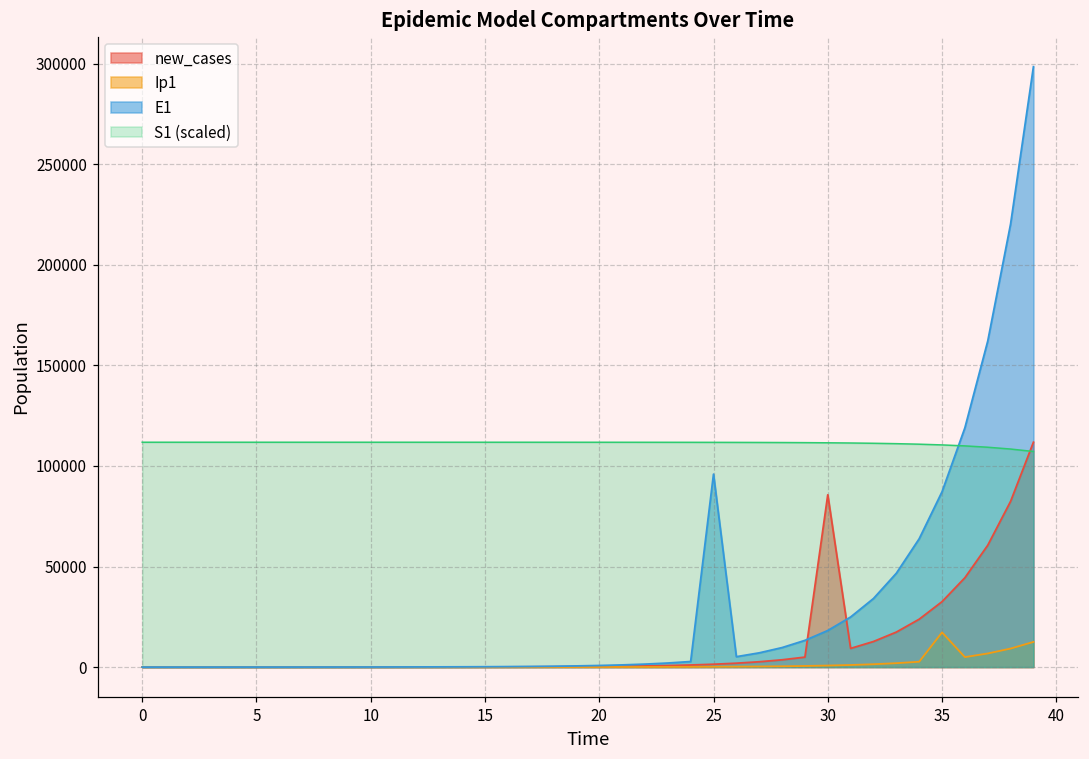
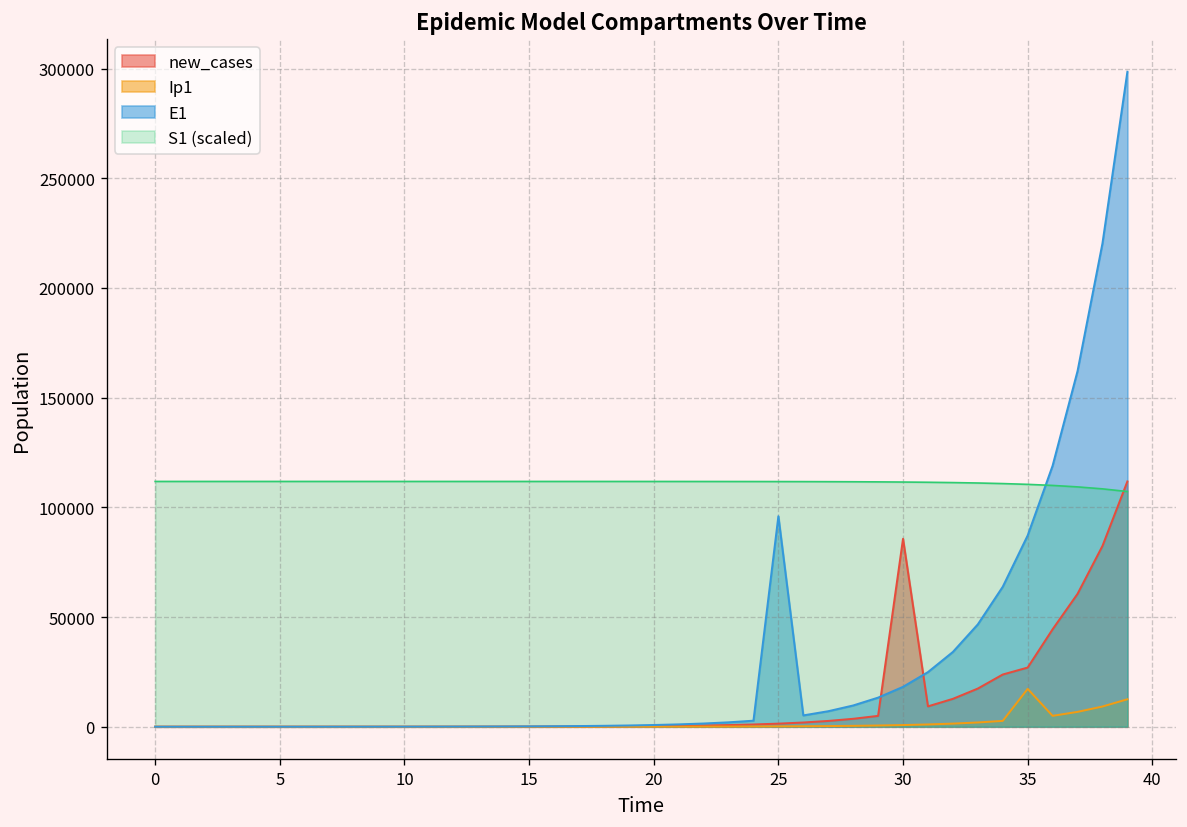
new_cases, 35: 33000 -> 27000
